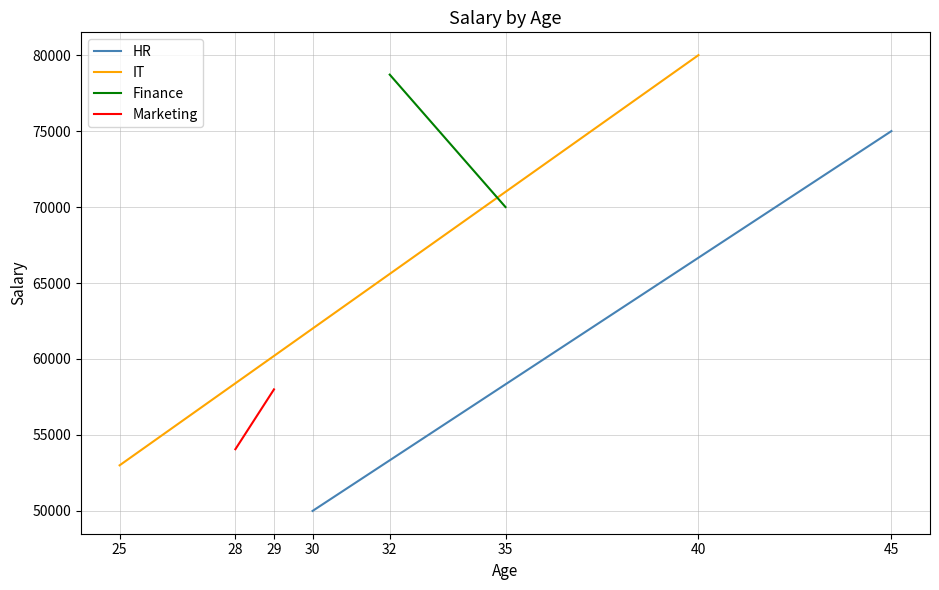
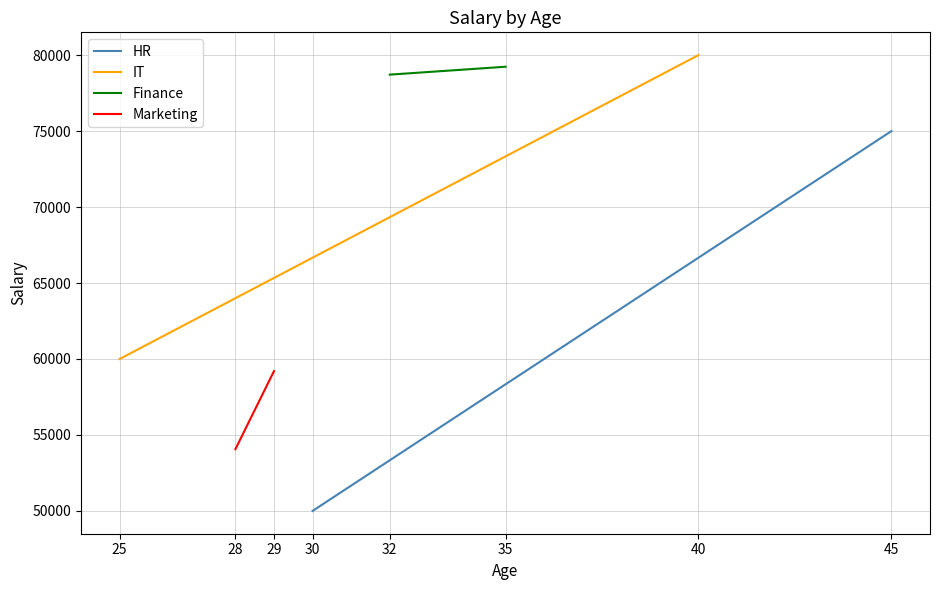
IT, 25: 53000 -> 60000
Marketing, 29: 58000 -> 59200
Finance, 35: 70000 -> 79200
